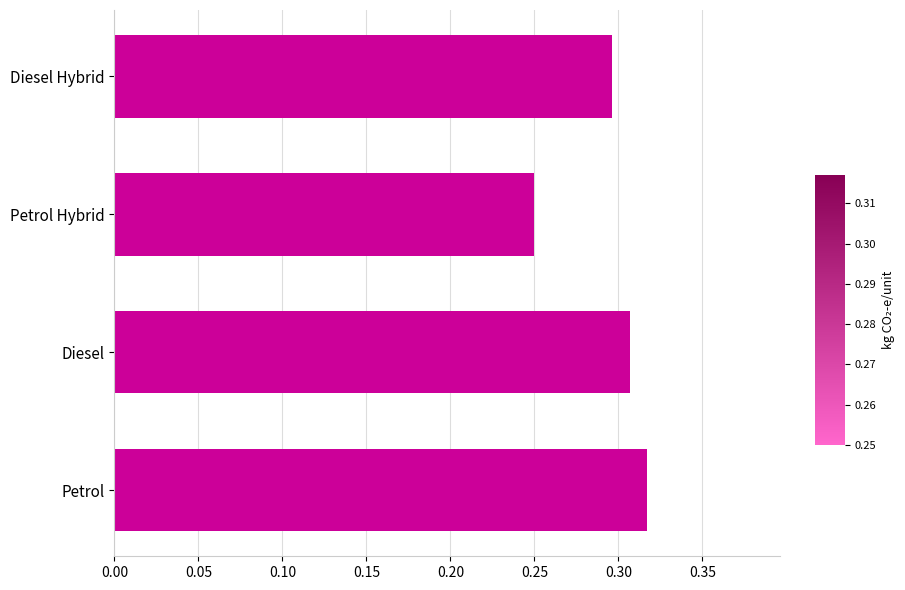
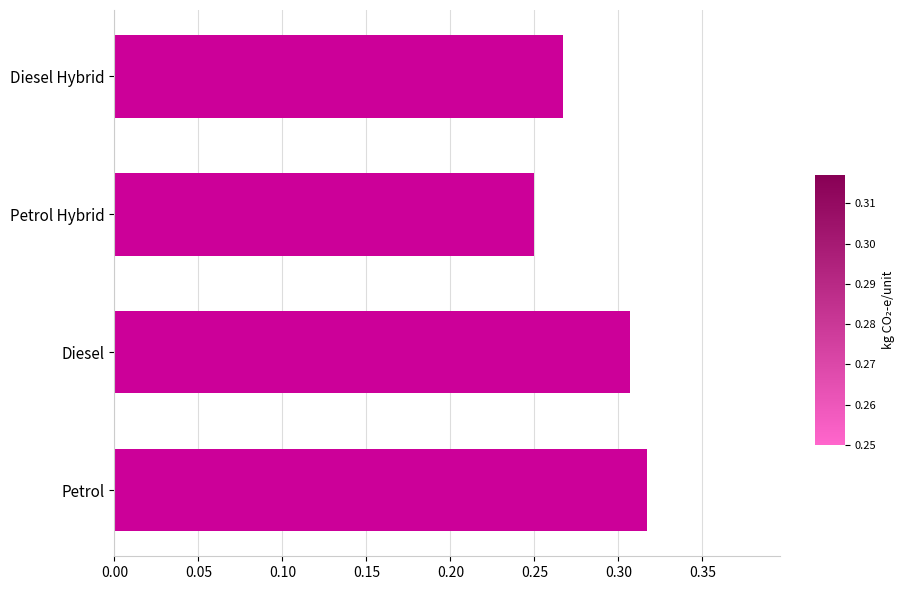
Diesel Hybrid: 0.296 -> 0.267
